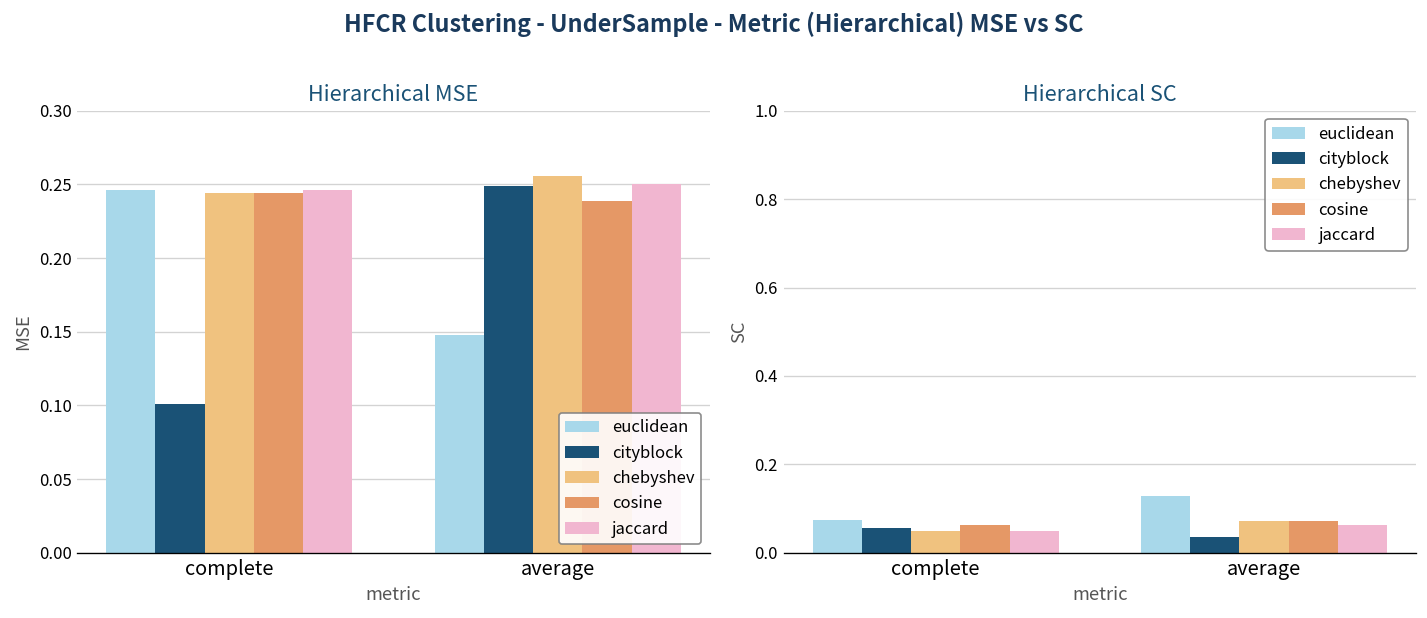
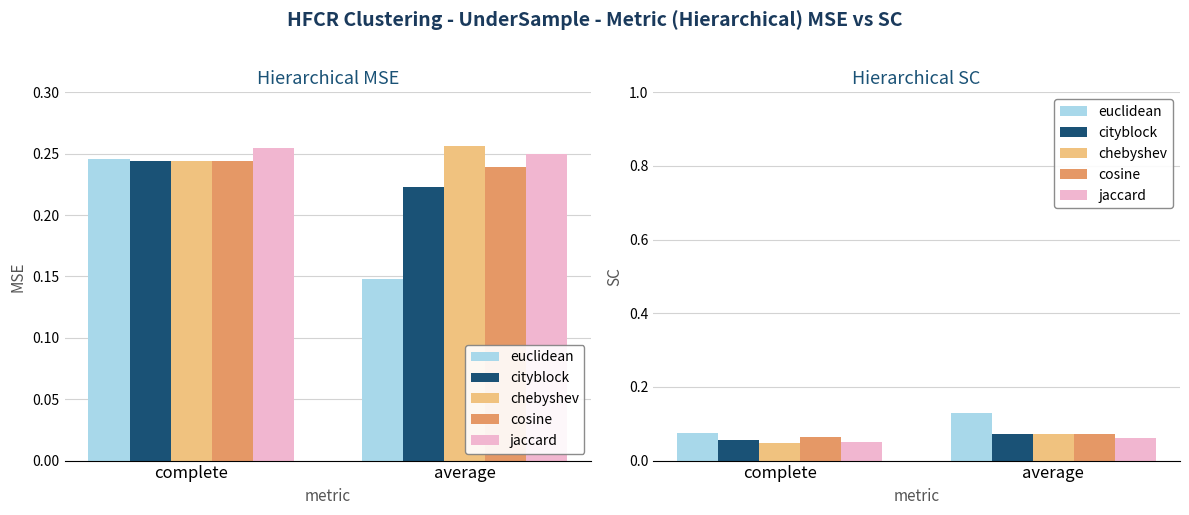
Hierarchical MSE, cityblock, complete: 0.101 -> 0.244
Hierarchical MSE, jaccard, complete: 0.246 -> 0.255
Hierarchical MSE, cityblock, average: 0.249 -> 0.223
Hierarchical SC, cityblock, average: 0.04 -> 0.07
